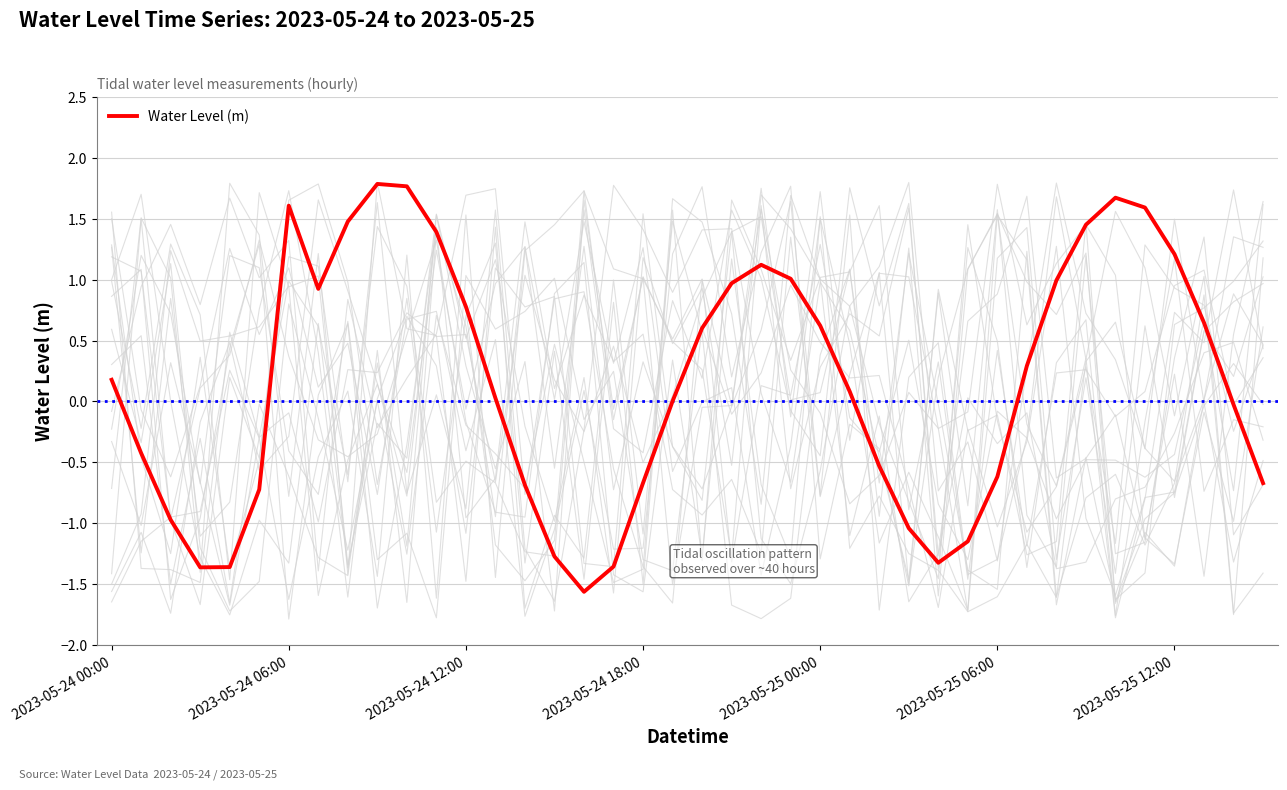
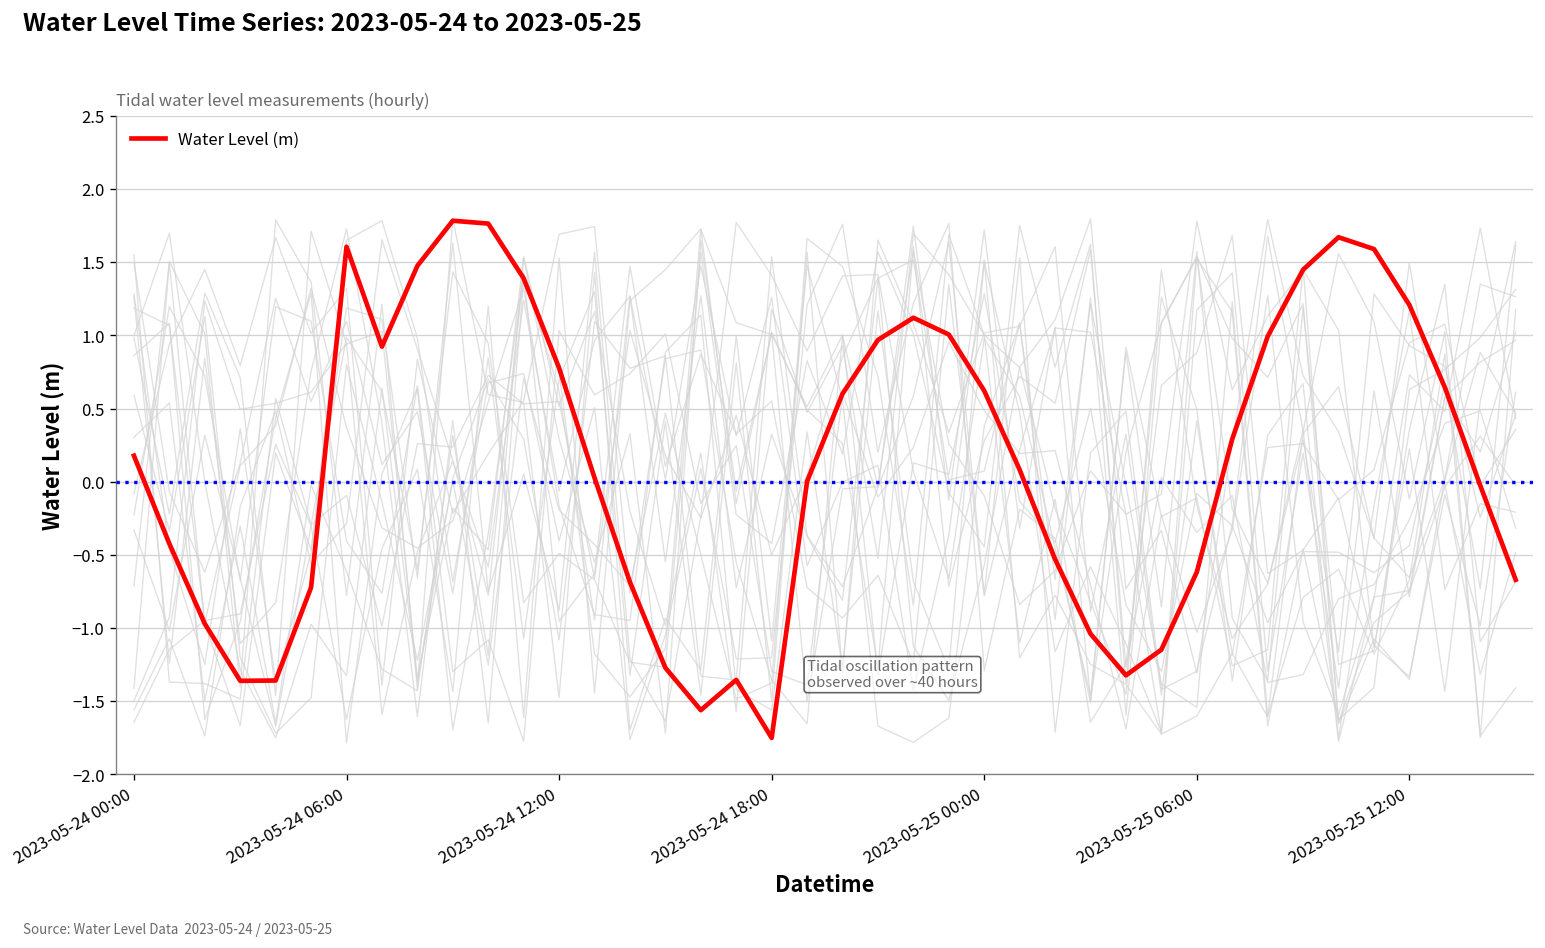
Water Level (m), 2023-05-24 18:00: -0.67 -> -1.75
